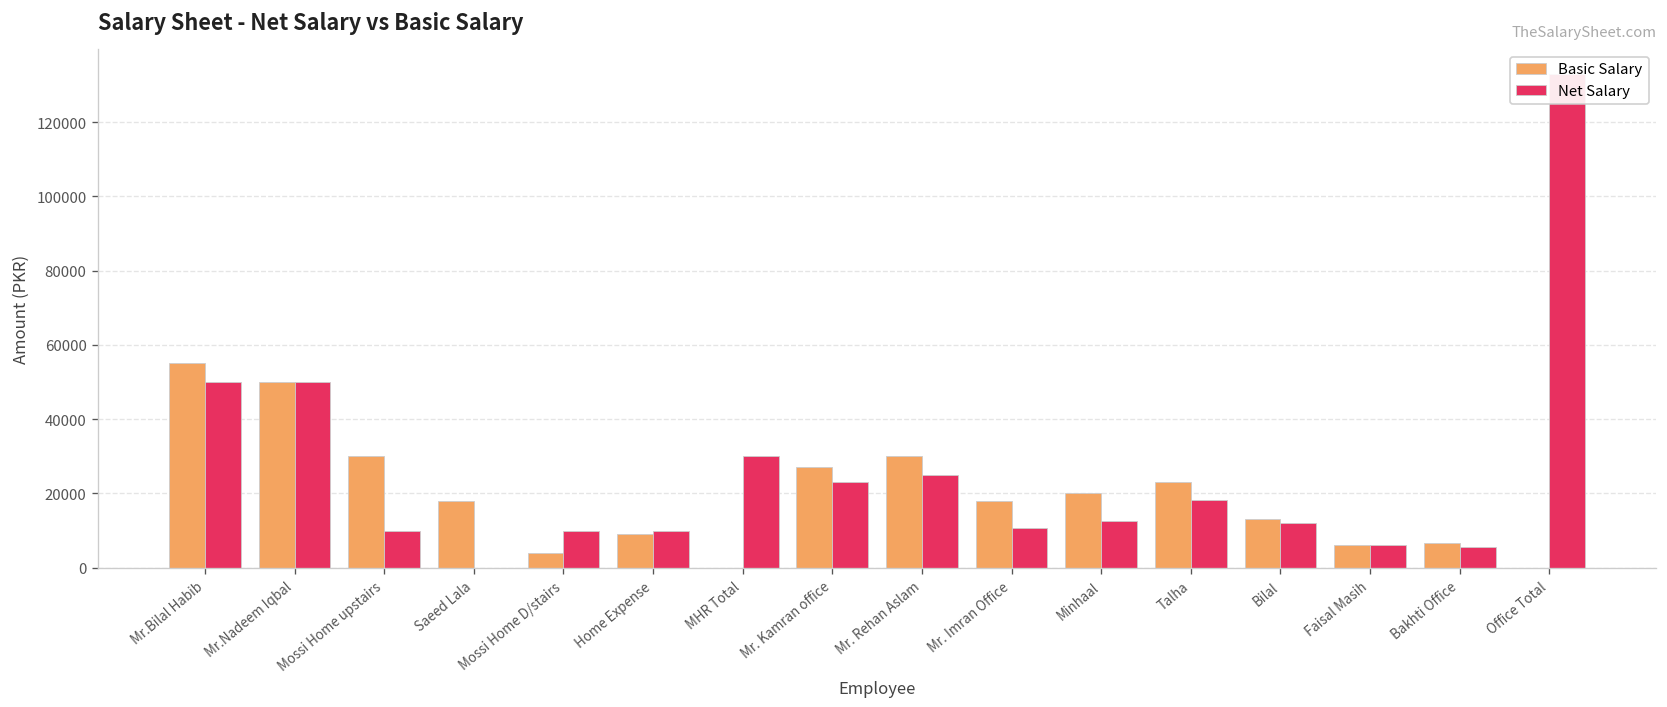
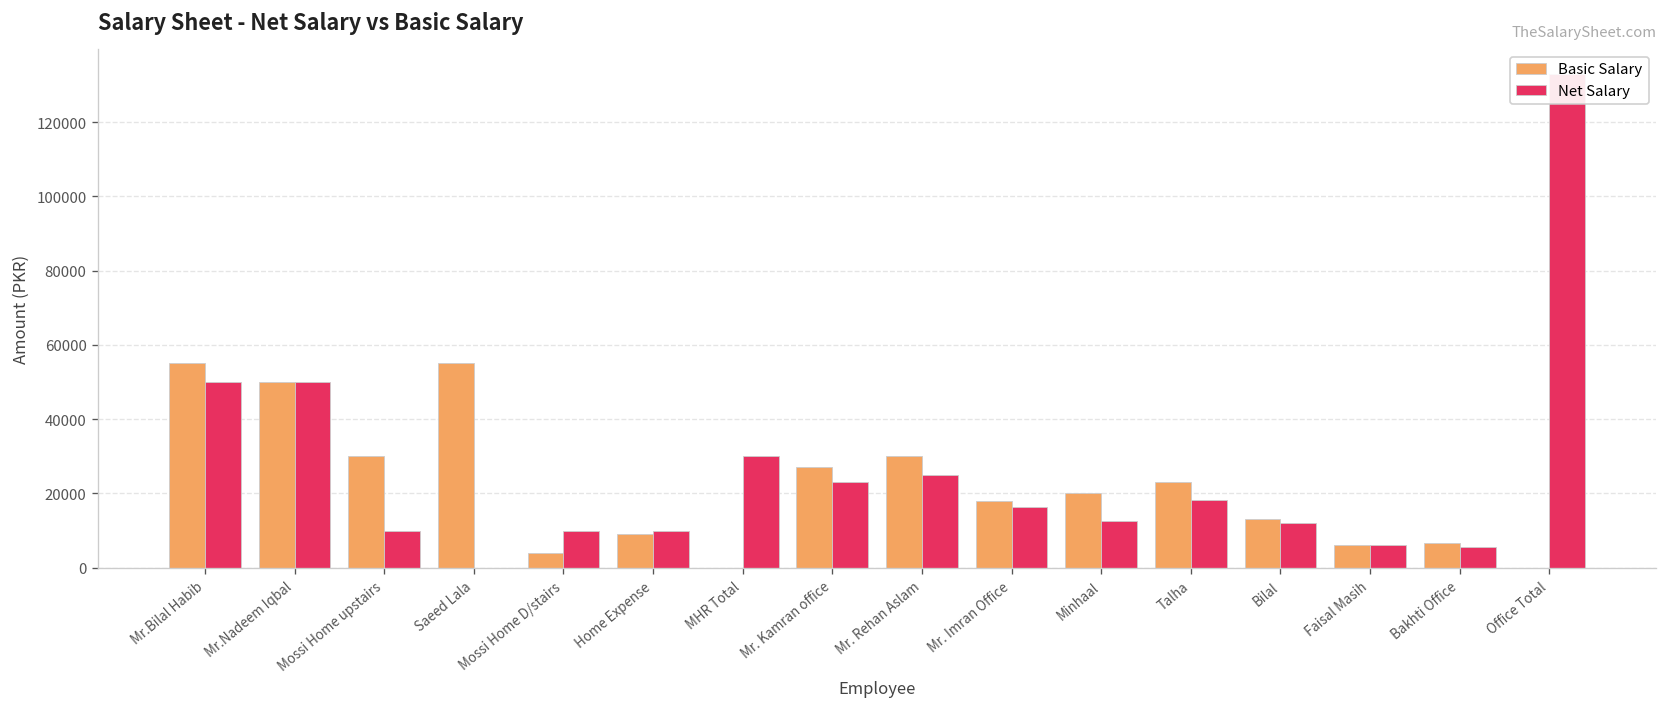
Basic Salary, Saeed Lala: 18000 -> 55000
Net Salary, Mr. Imran Office: 11000 -> 16000
